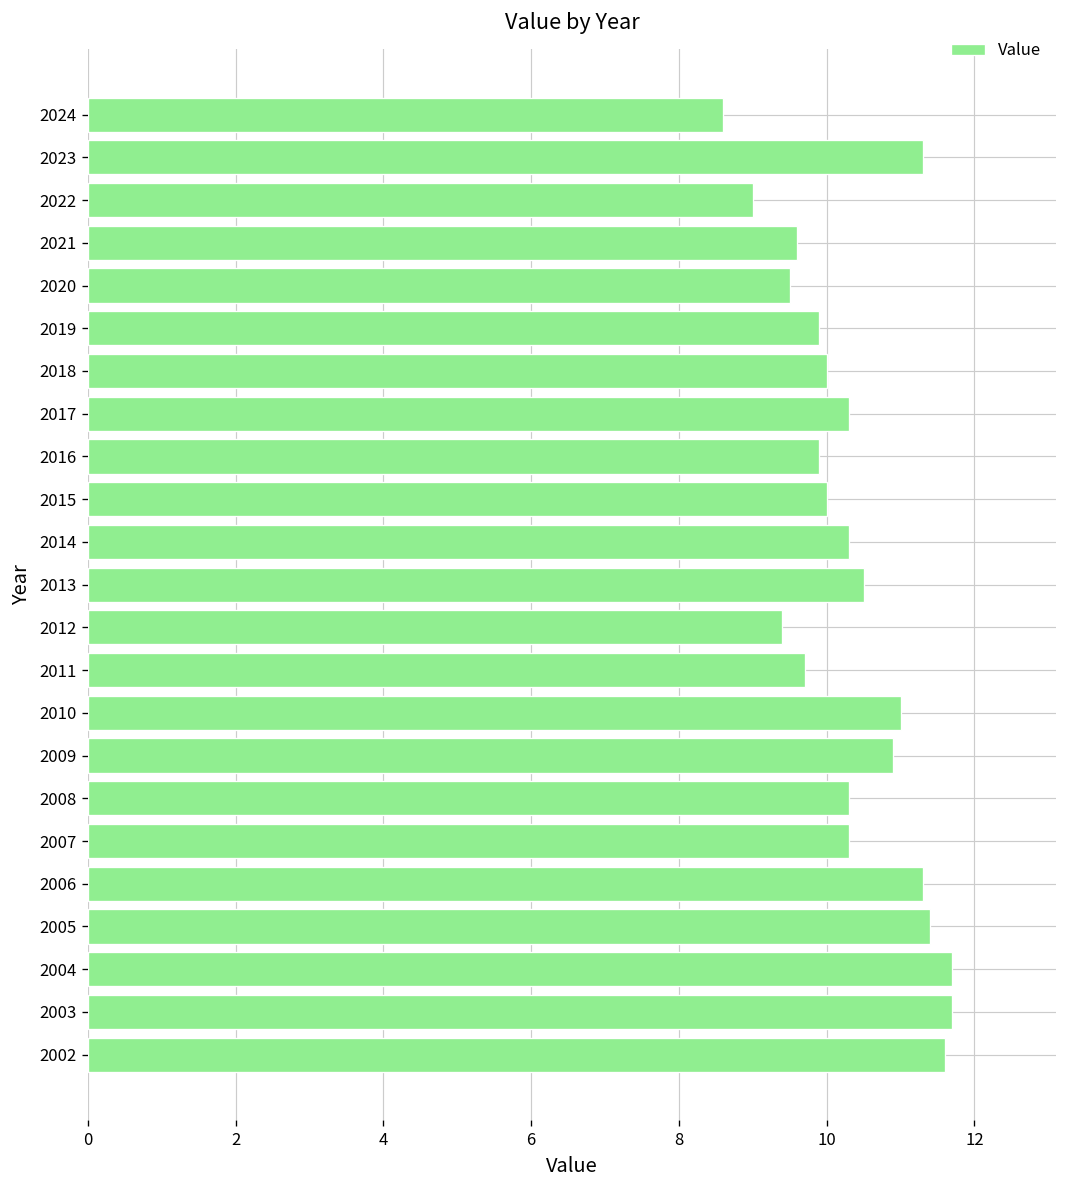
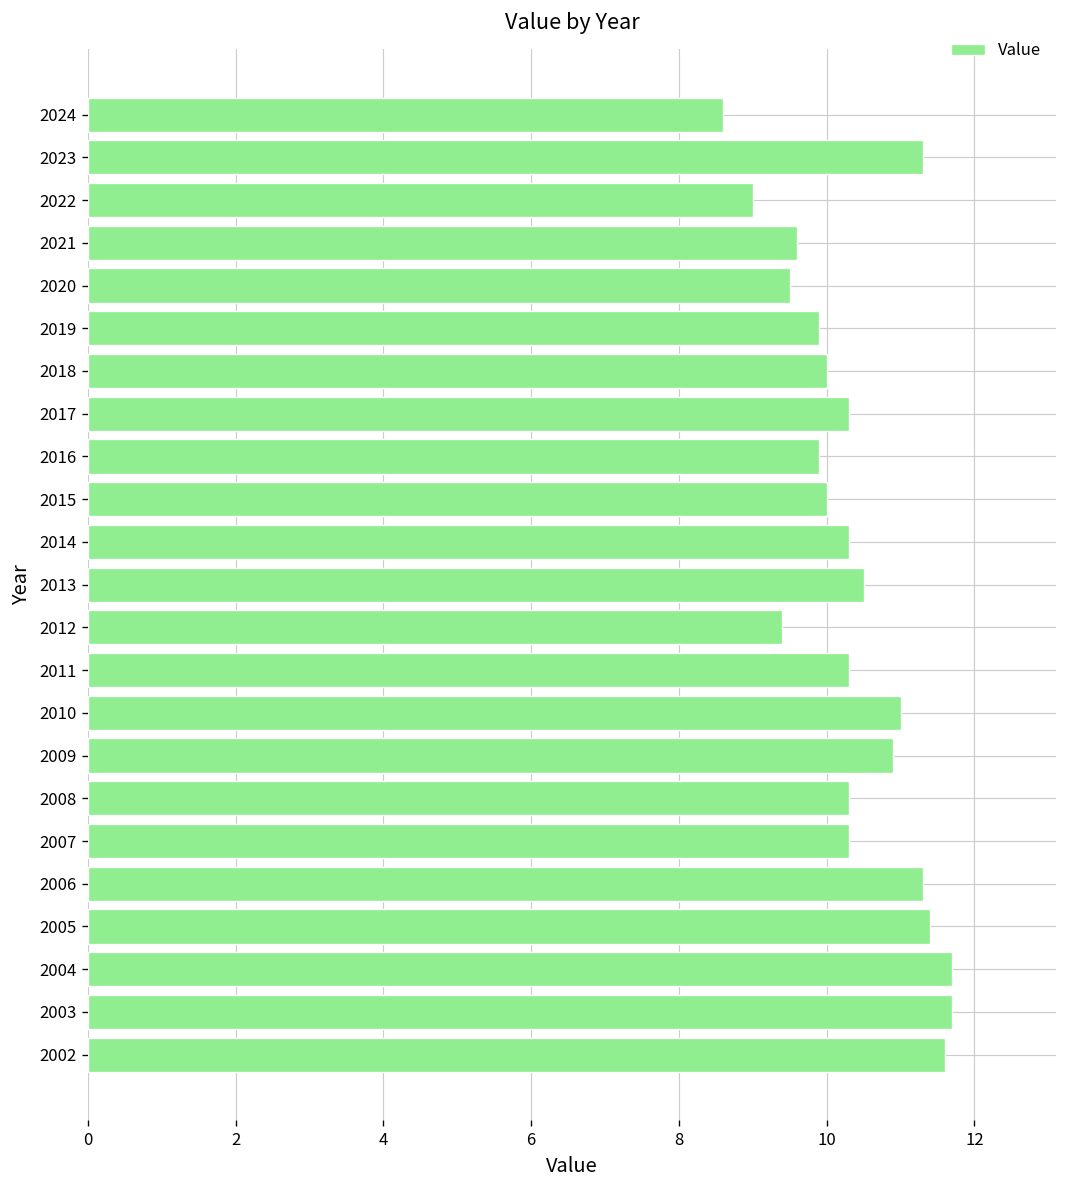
2011: 9.7 -> 10.3
